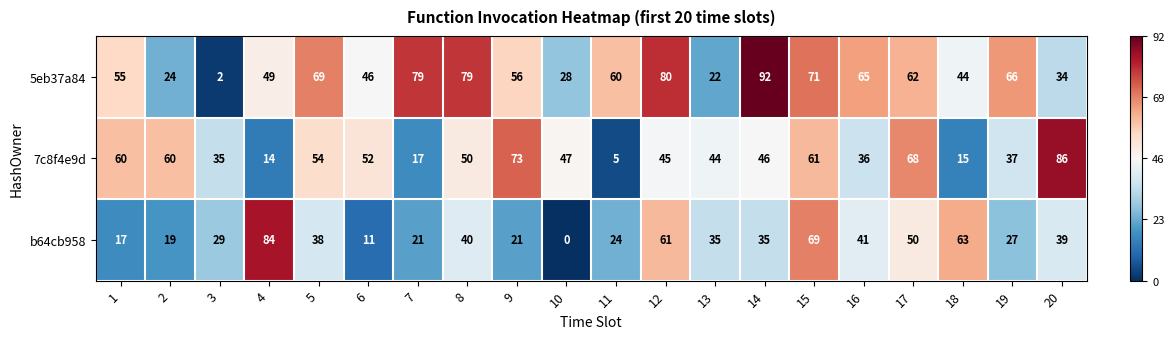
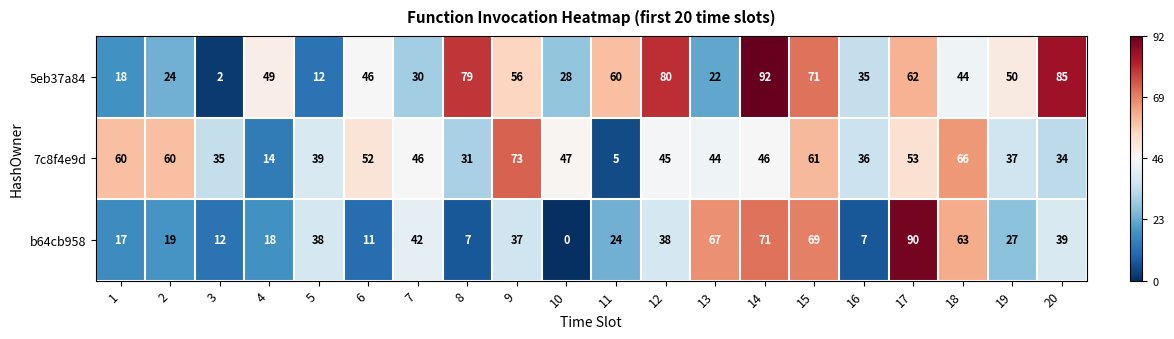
5eb37a84, 1: 55 -> 18
5eb37a84, 5: 69 -> 12
5eb37a84, 7: 79 -> 30
5eb37a84, 16: 65 -> 35
5eb37a84, 19: 66 -> 50
5eb37a84, 20: 34 -> 85
7c8f4e9d, 5: 54 -> 39
7c8f4e9d, 7: 17 -> 46
7c8f4e9d, 8: 50 -> 31
7c8f4e9d, 17: 68 -> 53
7c8f4e9d, 18: 15 -> 66
7c8f4e9d, 20: 86 -> 34
b64cb958, 3: 29 -> 12
b64cb958, 4: 84 -> 18
b64cb958, 7: 21 -> 42
b64cb958, 8: 40 -> 7
b64cb958, 9: 21 -> 37
b64cb958, 12: 61 -> 38
b64cb958, 13: 35 -> 67
b64cb958, 14: 35 -> 71
b64cb958, 16: 41 -> 7
b64cb958, 17: 50 -> 90
